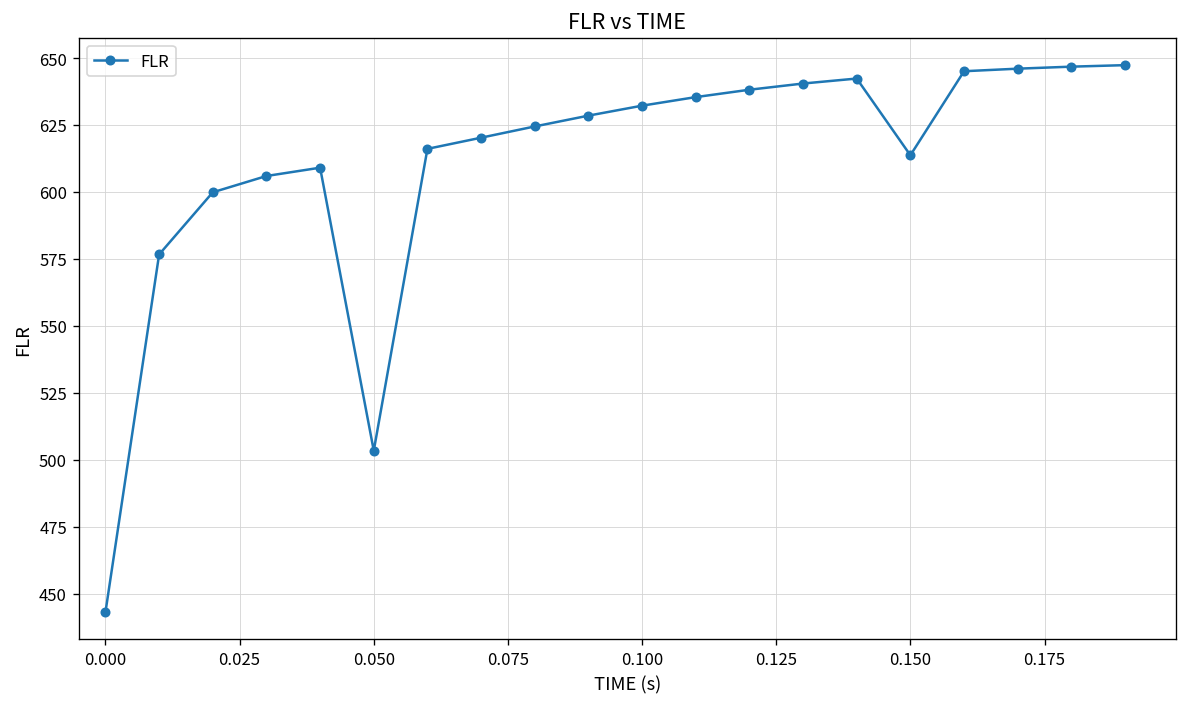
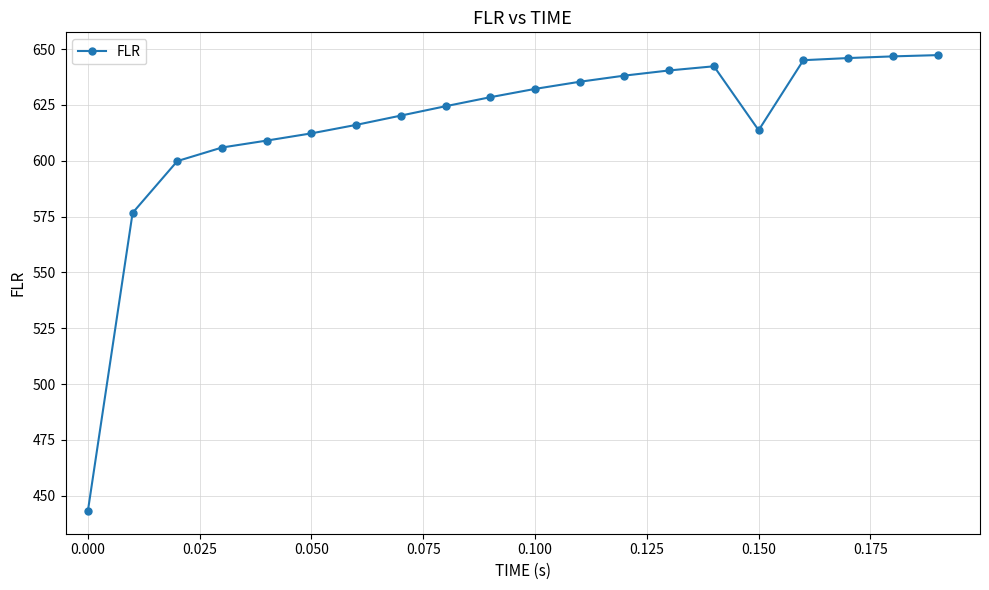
0.050: 503 -> 612
